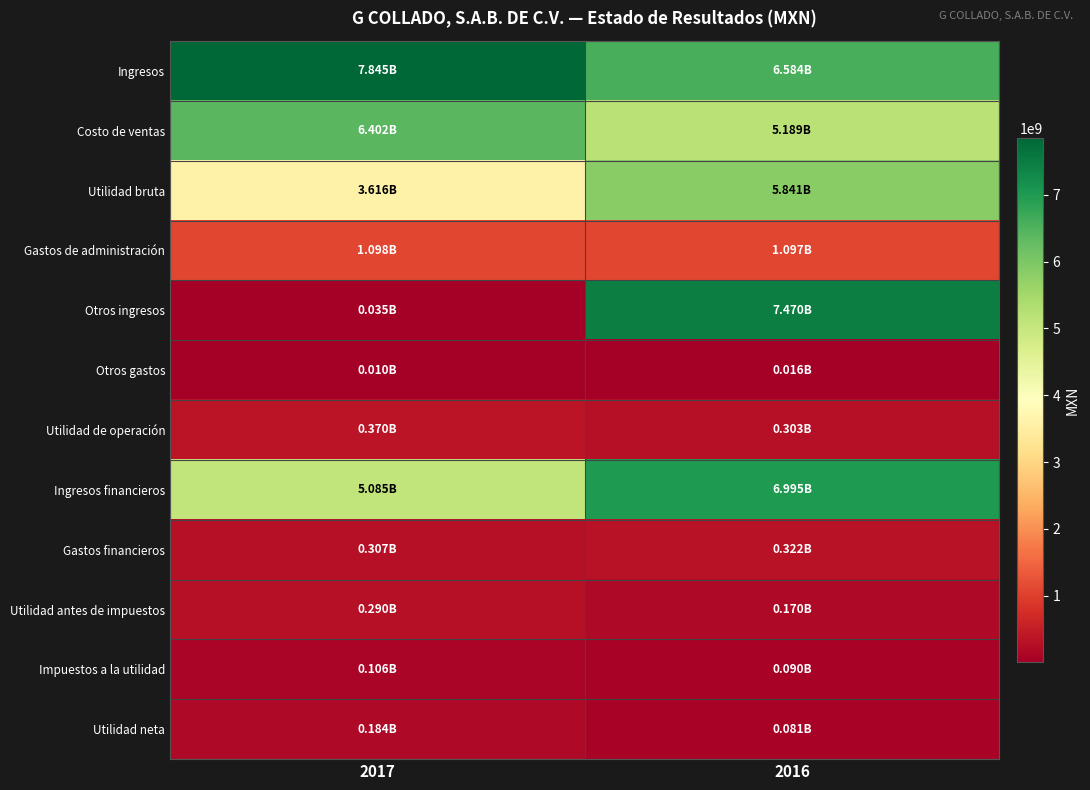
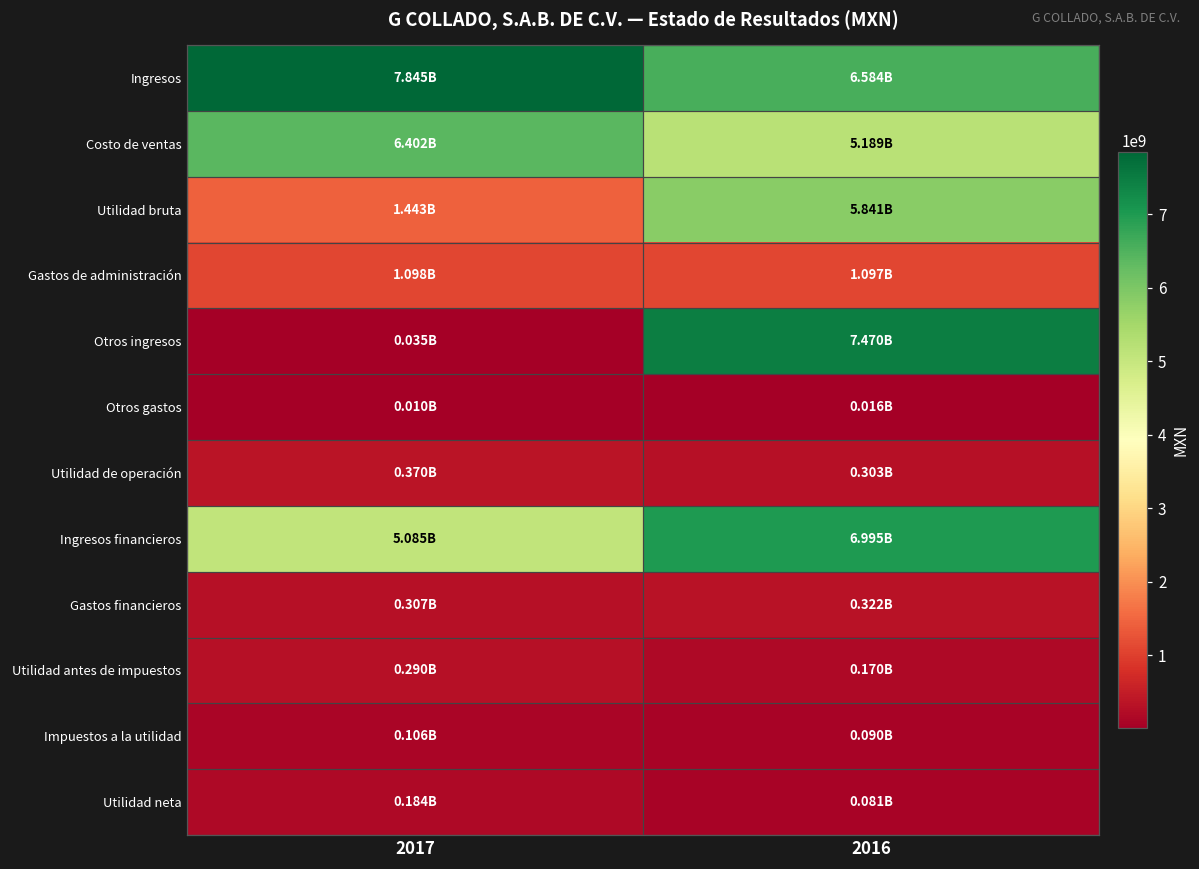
Utilidad bruta, 2017: 3.616B -> 1.443B
